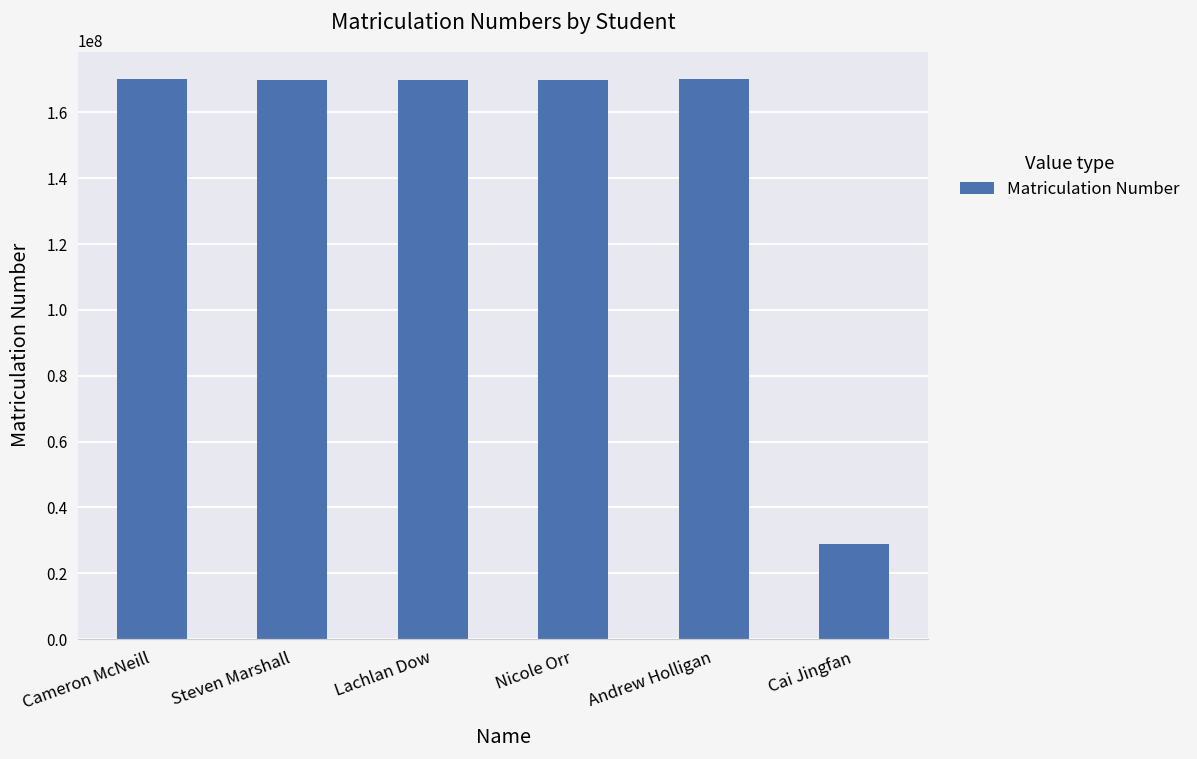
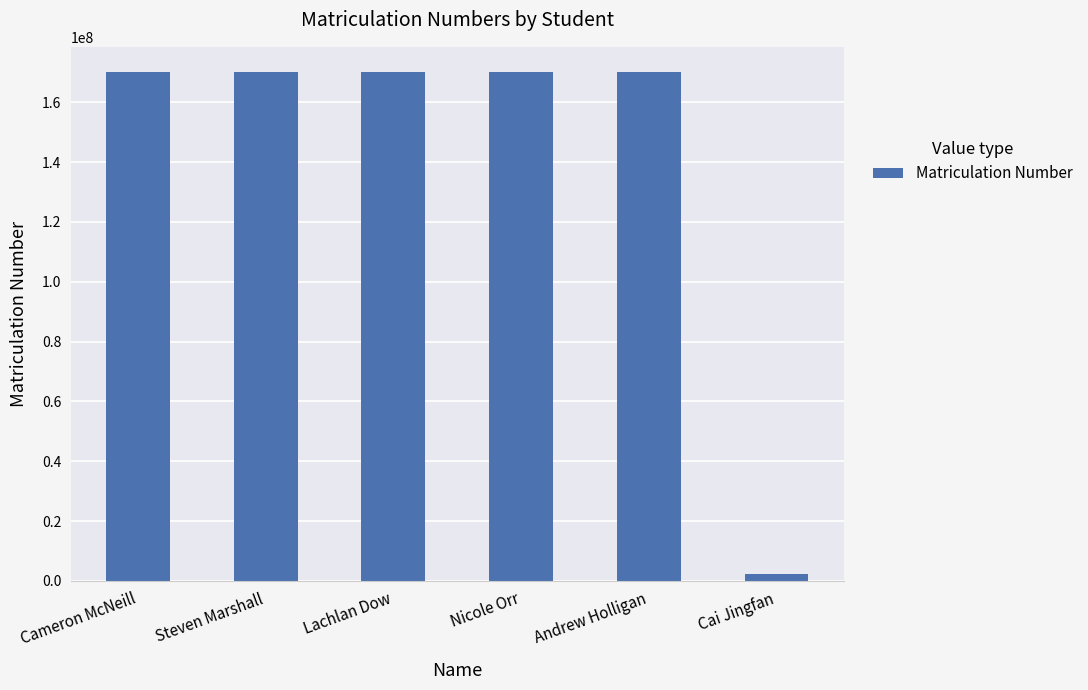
Cai Jingfan: 29000000 -> 2000000
